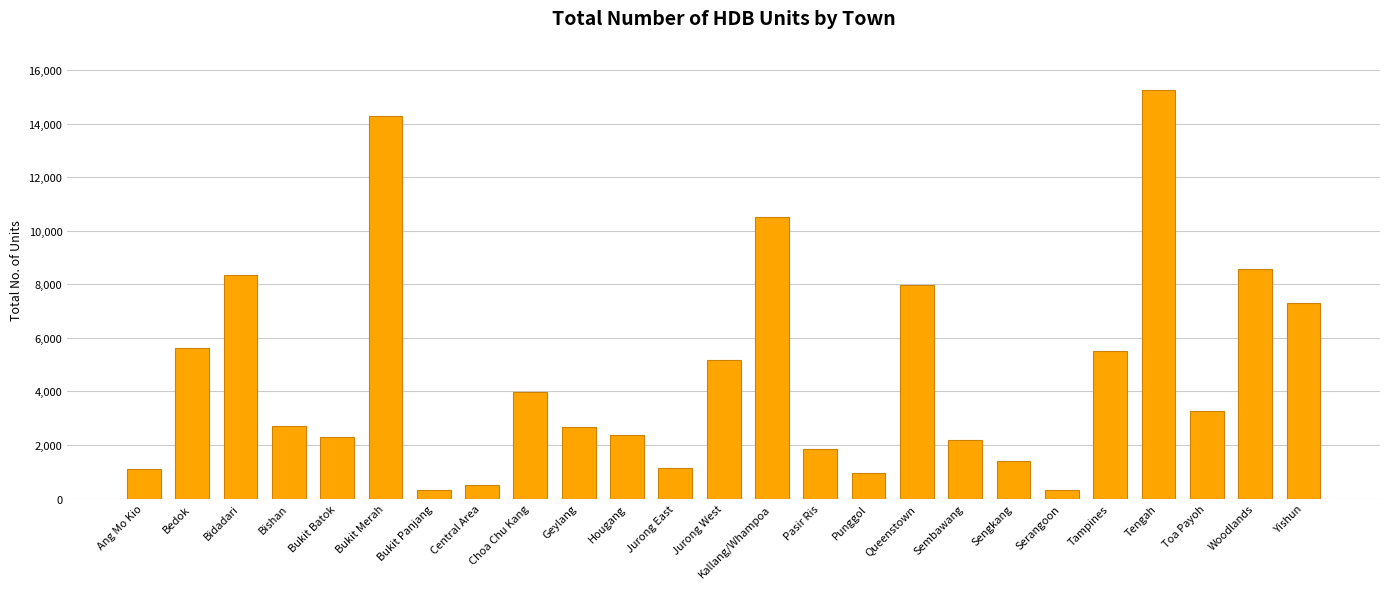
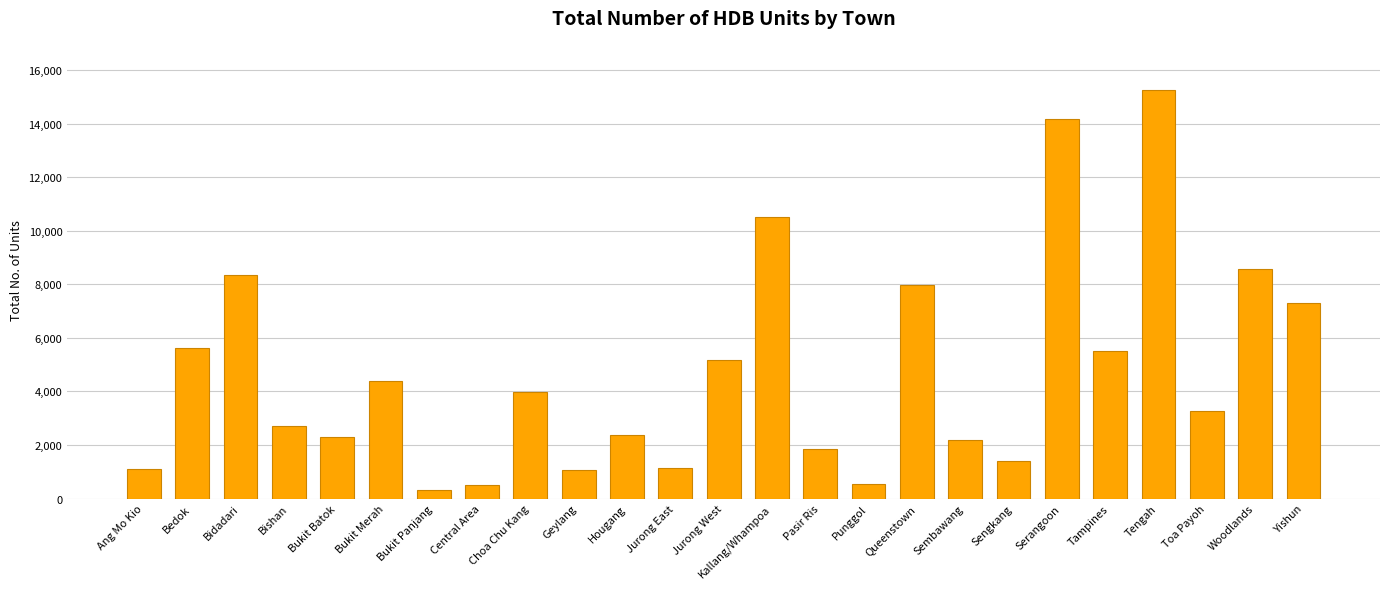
Bukit Merah: 14,300 -> 4,400
Geylang: 2,700 -> 1,100
Punggol: 1,000 -> 500
Serangoon: 300 -> 14,200
